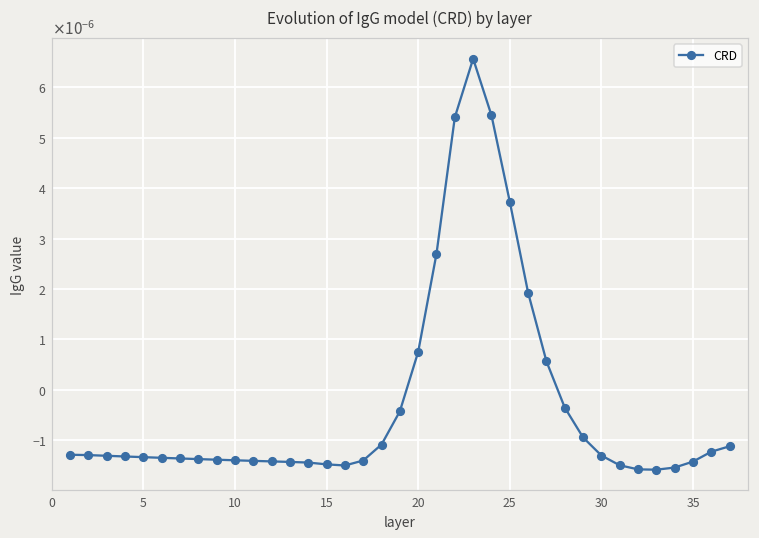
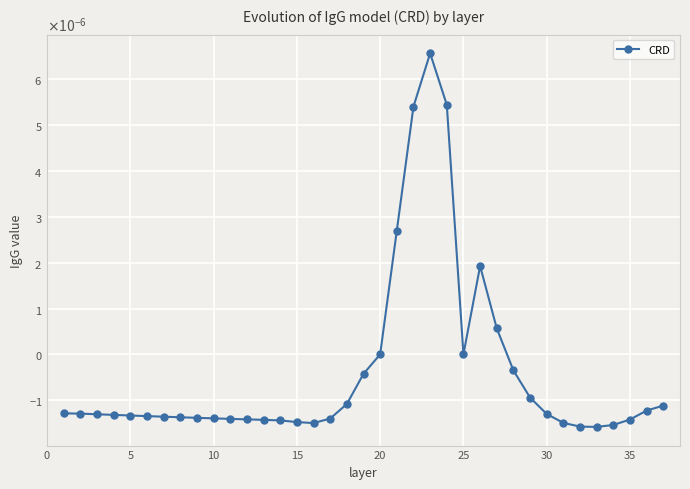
20: 0.000001 -> 0.000000
25: 0.000004 -> 0.000000
